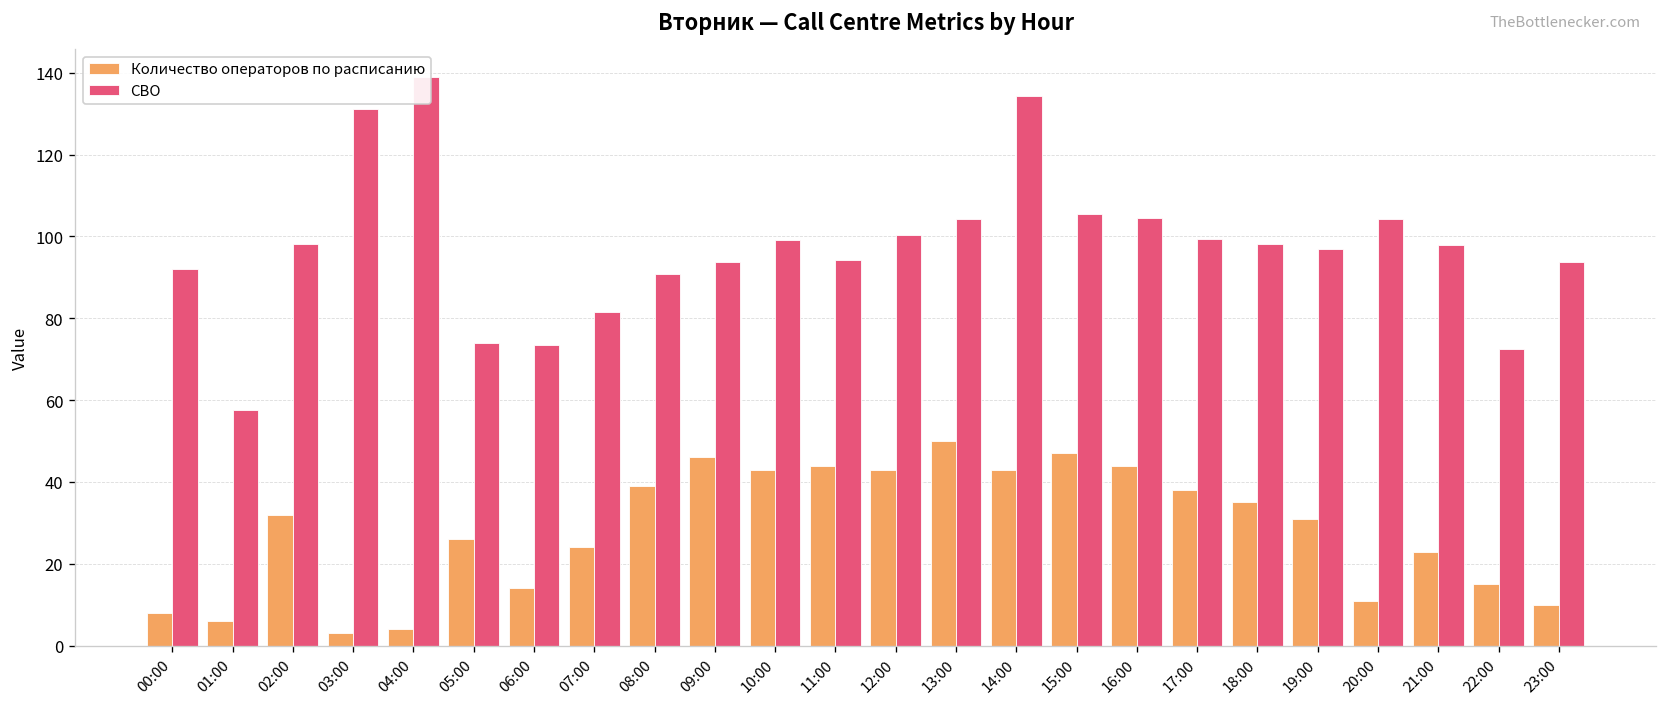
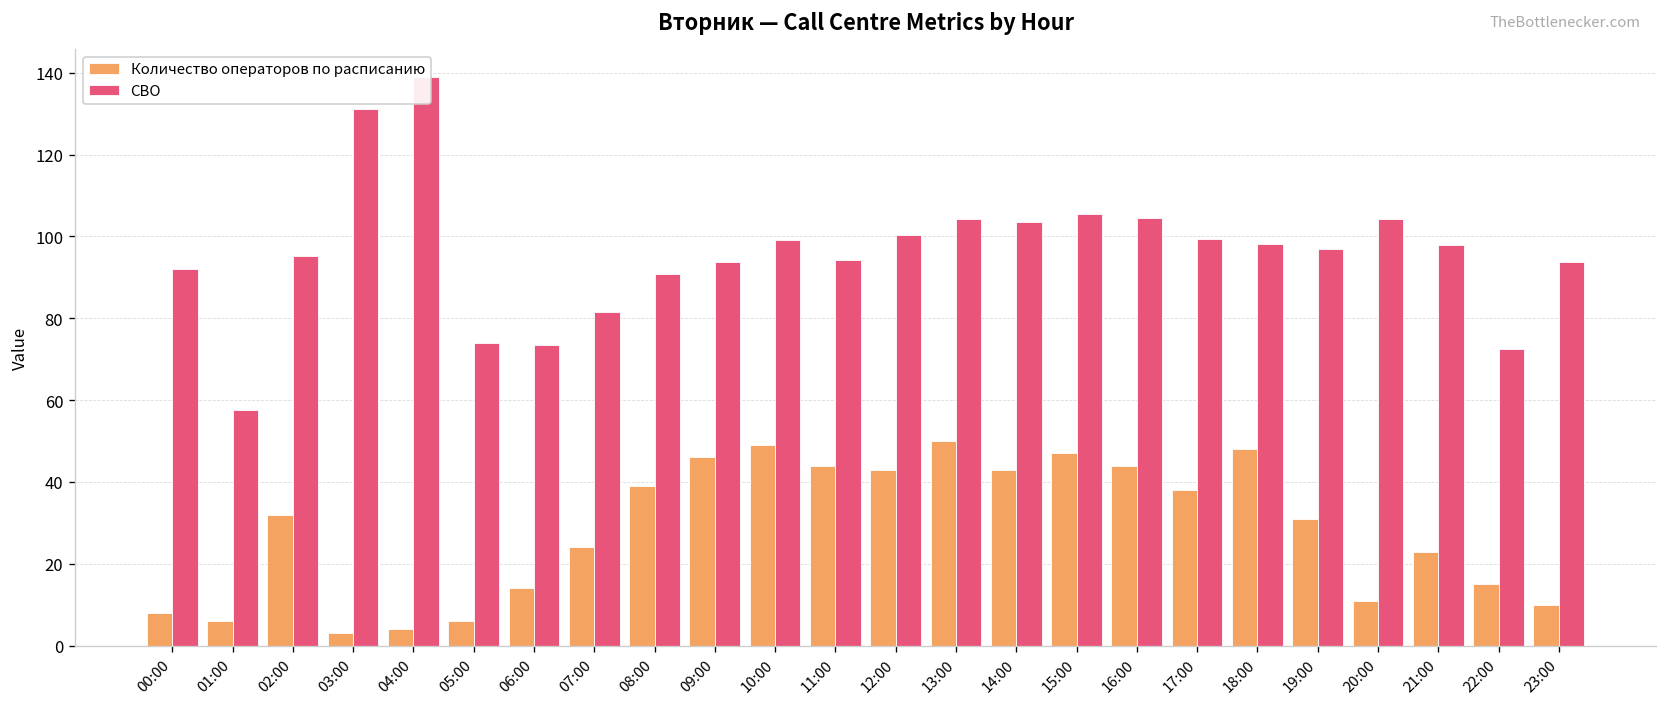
СВО, 02:00: 98 -> 95
Количество операторов по расписанию, 05:00: 26 -> 6
Количество операторов по расписанию, 10:00: 43 -> 49
СВО, 14:00: 134 -> 104
Количество операторов по расписанию, 18:00: 35 -> 48
